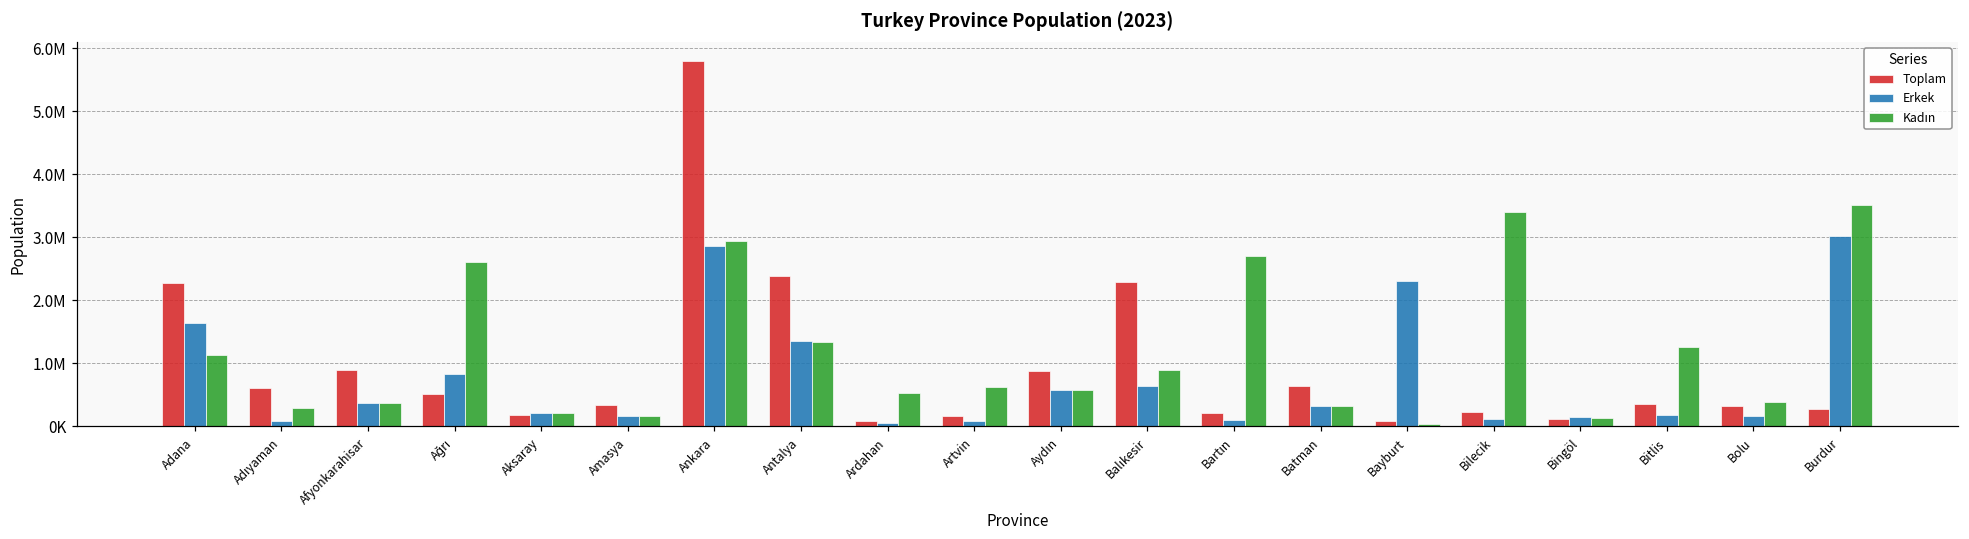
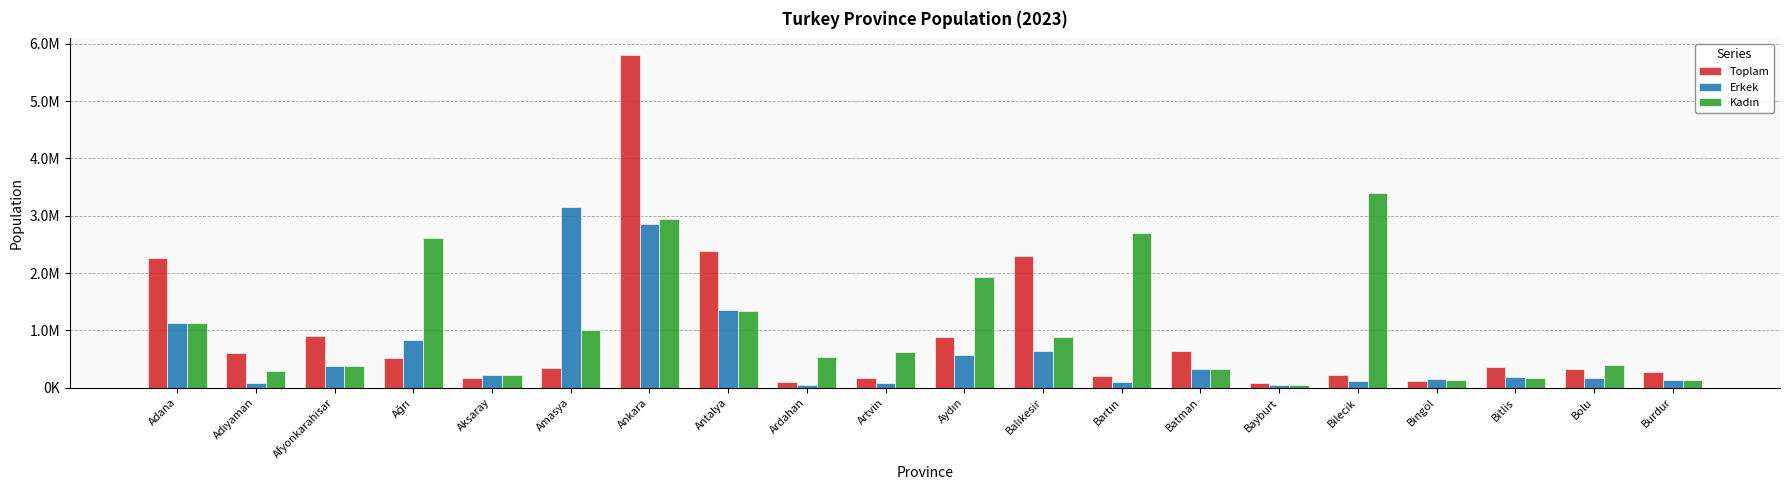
Erkek, Adana: 1600000 -> 1100000
Erkek, Amasya: 200000 -> 3100000
Kadın, Amasya: 200000 -> 1000000
Kadın, Aydın: 600000 -> 1900000
Erkek, Bayburt: 2300000 -> 0
Kadın, Bitlis: 1300000 -> 200000
Erkek, Burdur: 3000000 -> 100000
Kadın, Burdur: 3500000 -> 100000
